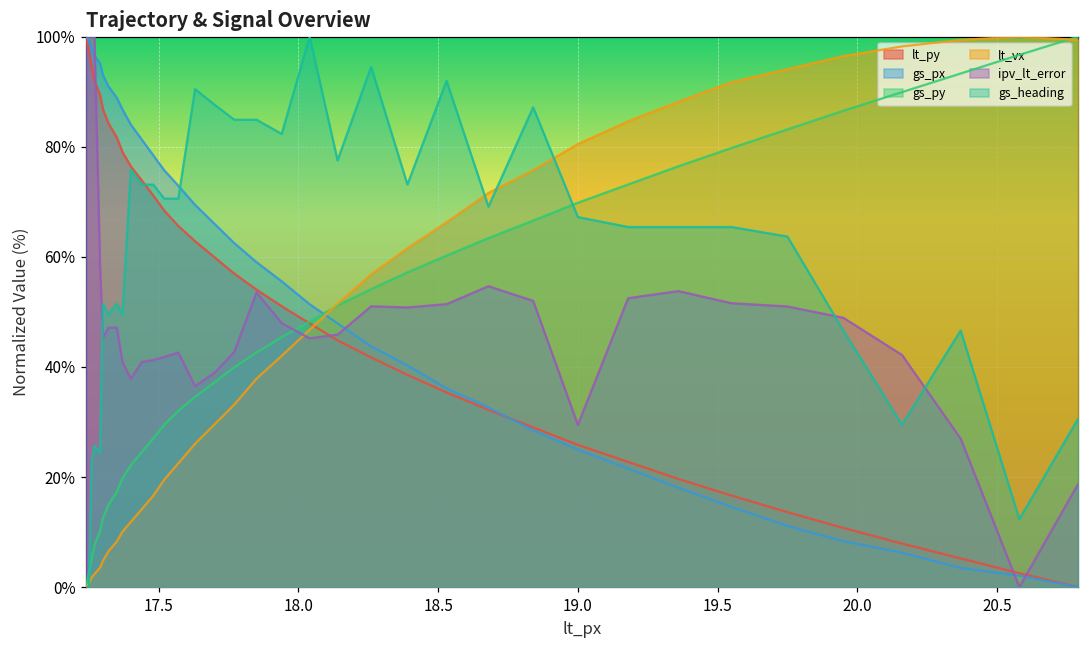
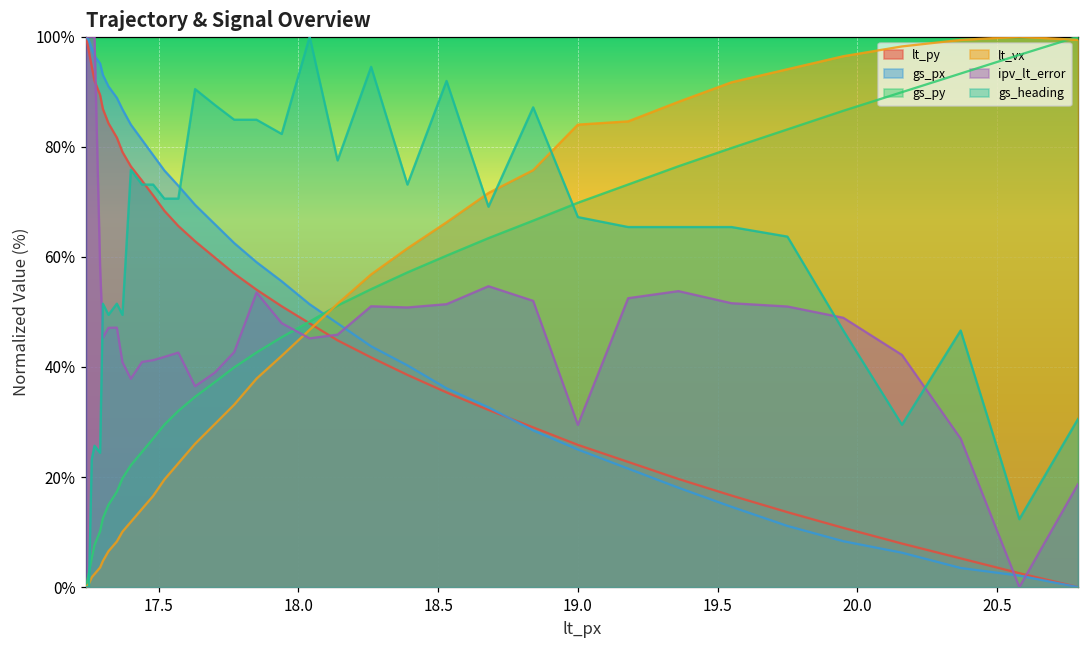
lt_vx, 19.0: 80% -> 84%
